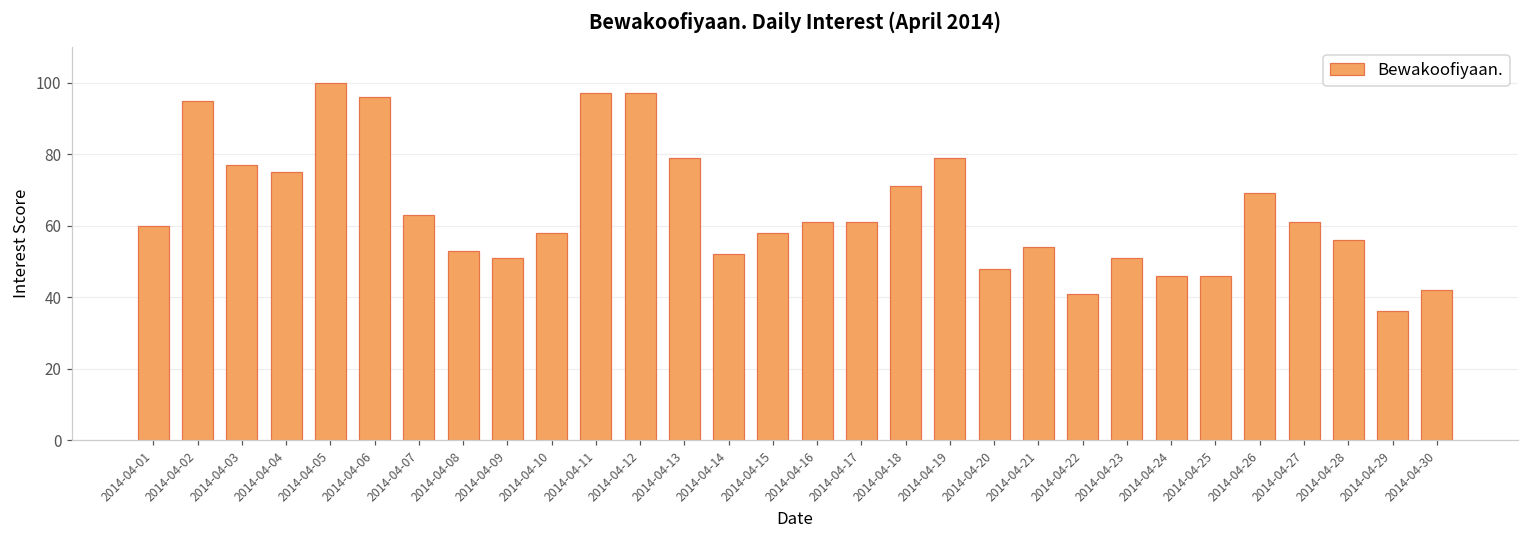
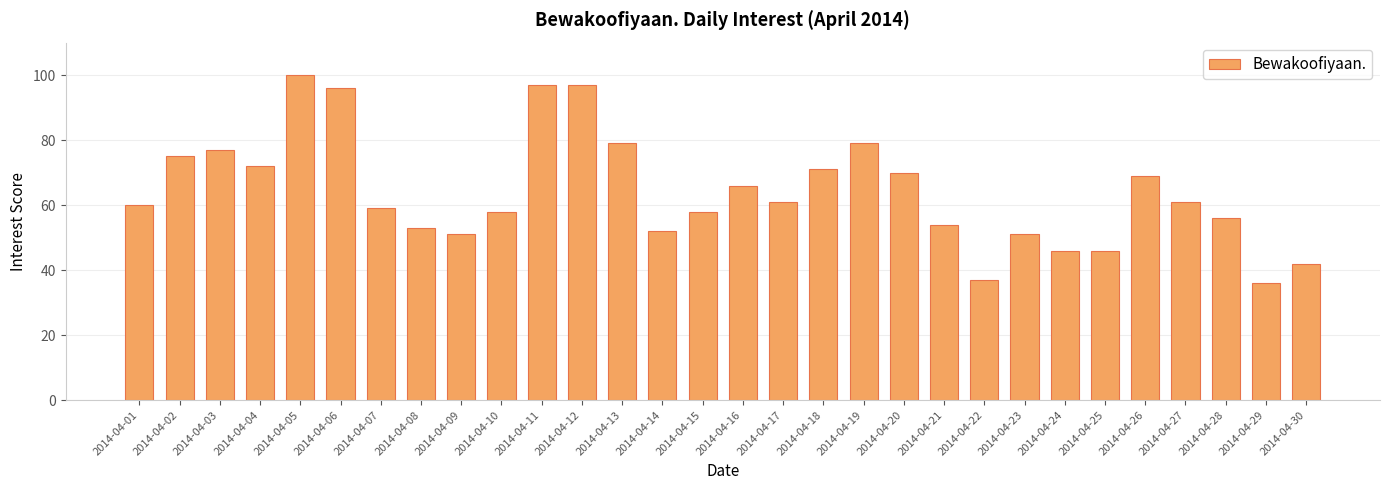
2014-04-02: 95 -> 75
2014-04-04: 75 -> 72
2014-04-07: 63 -> 59
2014-04-16: 61 -> 66
2014-04-20: 48 -> 70
2014-04-22: 41 -> 37
